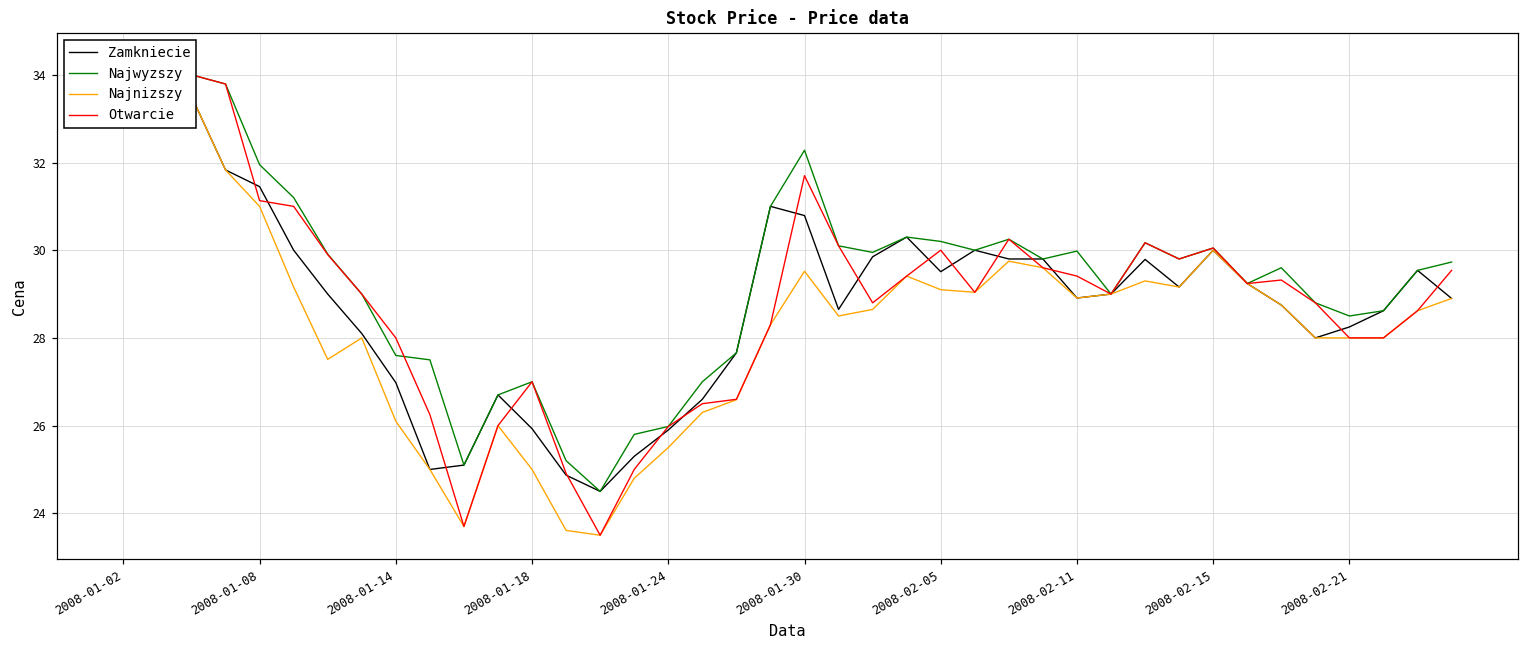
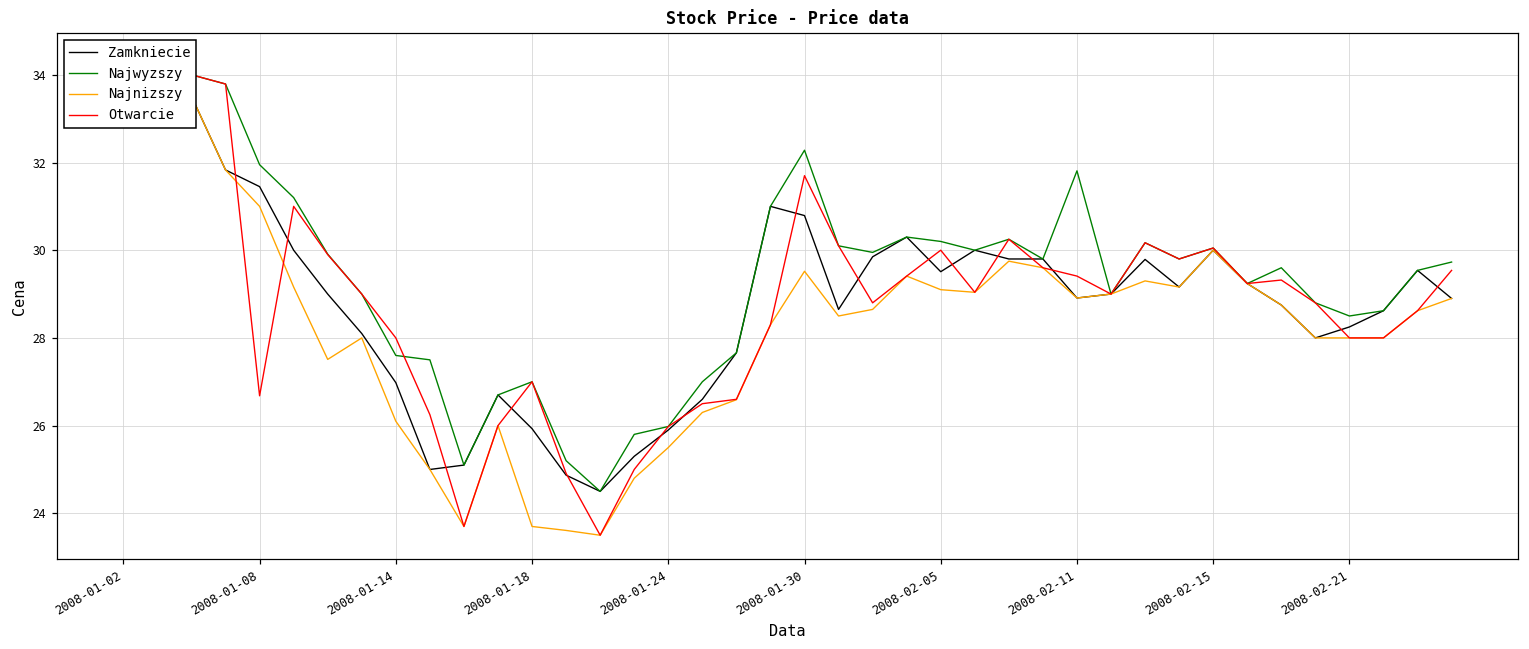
Otwarcie, 2008-01-08: 31.1 -> 26.7
Najnizszy, 2008-01-18: 25.0 -> 23.7
Najwyzszy, 2008-02-11: 30.0 -> 31.8
